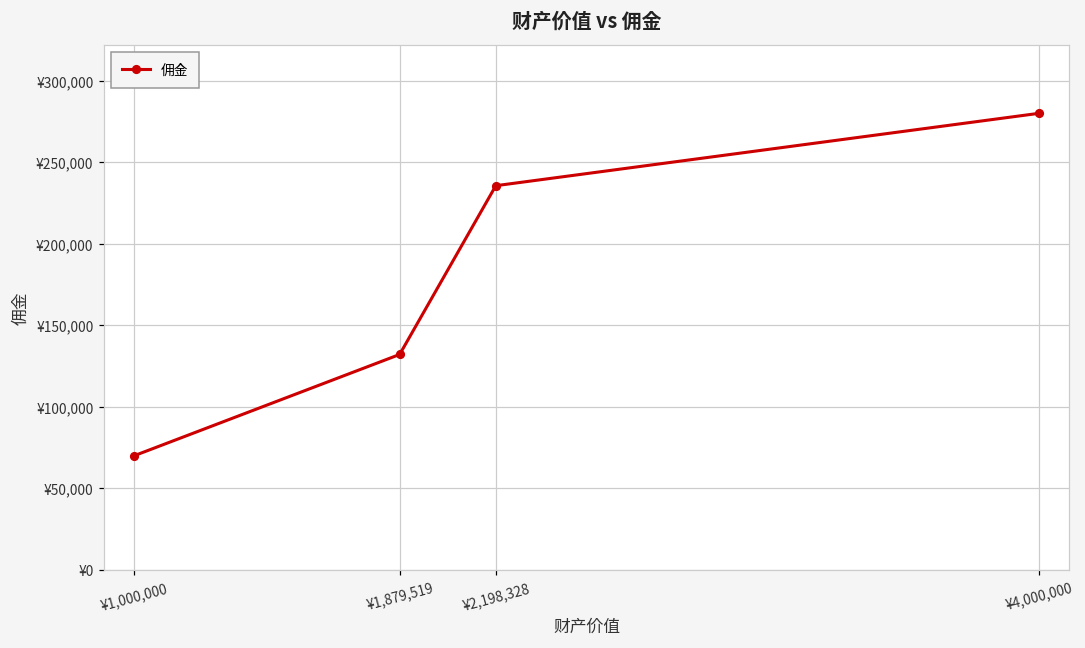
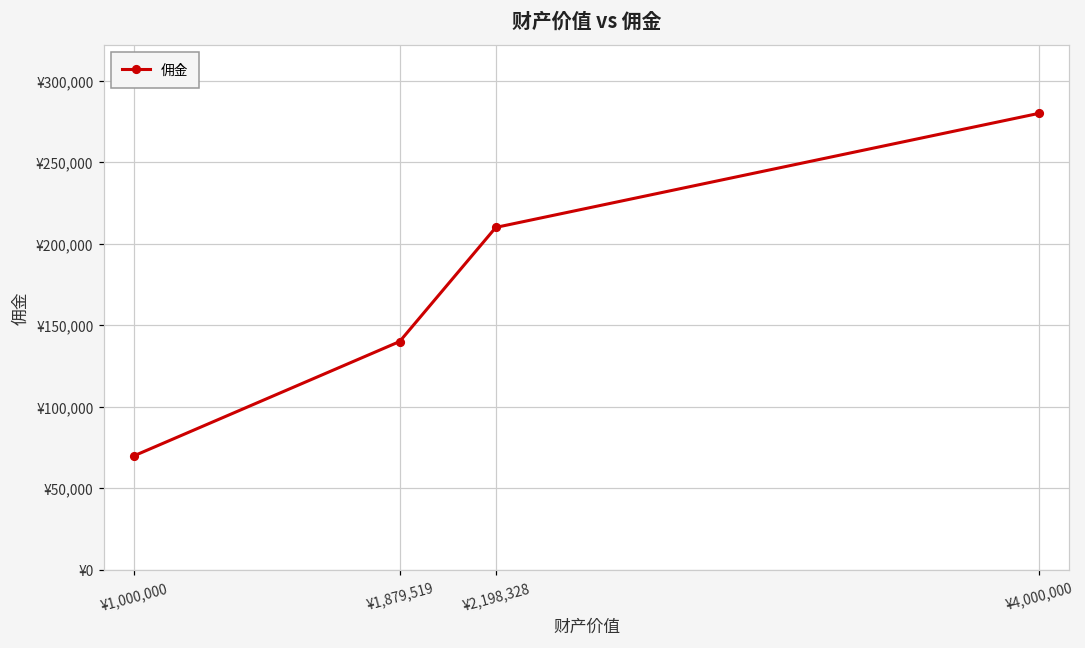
¥1,879,519: ¥132,000 -> ¥140,000
¥2,198,328: ¥236,000 -> ¥210,000
